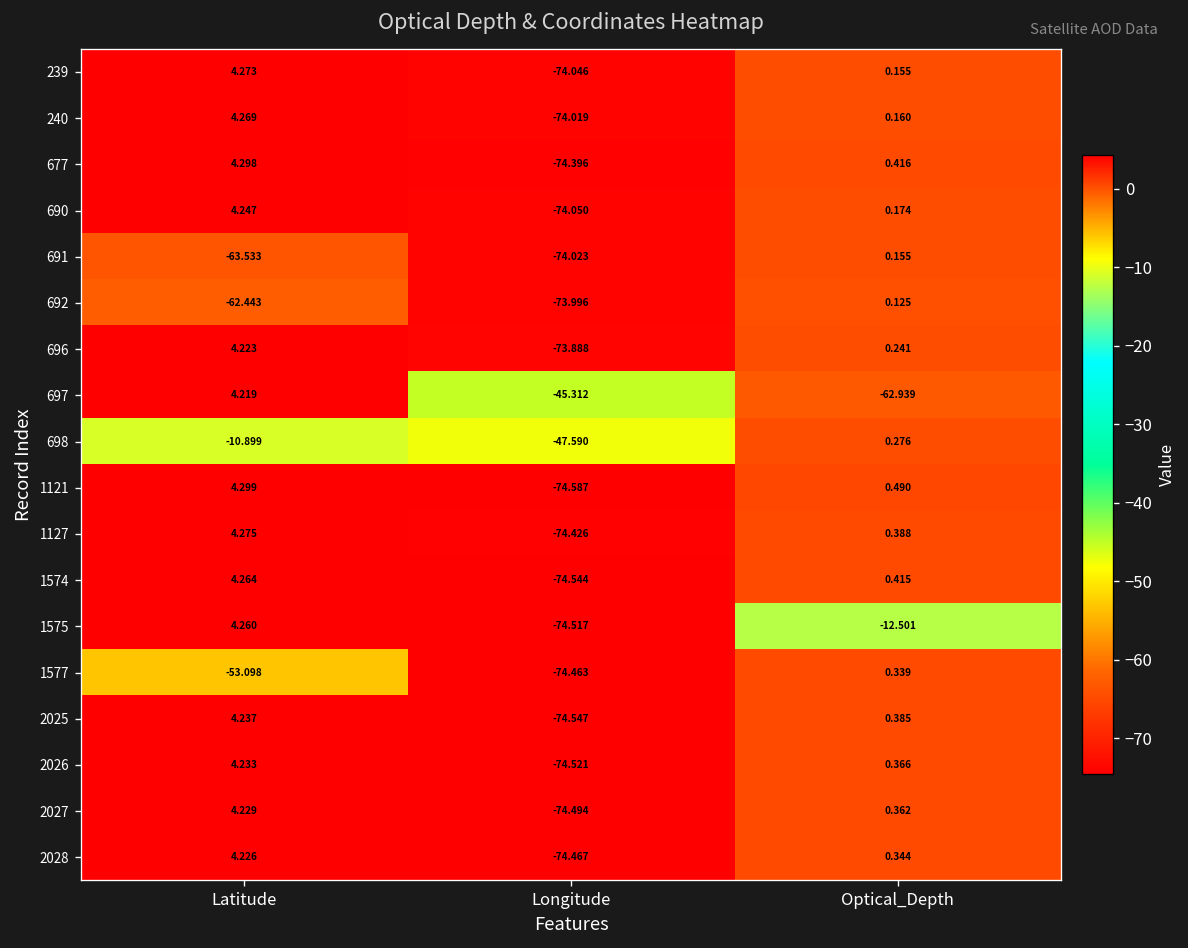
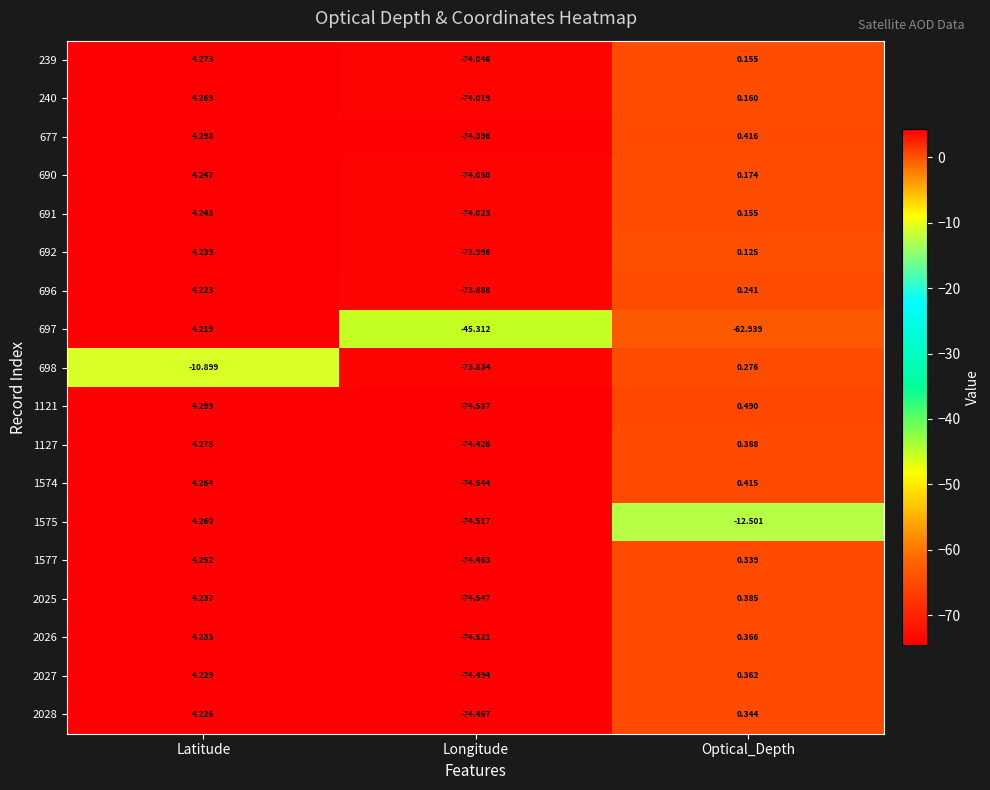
691, Latitude: -63.533 -> 4.243
692, Latitude: -62.443 -> 4.239
698, Longitude: -47.590 -> -73.834
1577, Latitude: -53.098 -> 4.252
